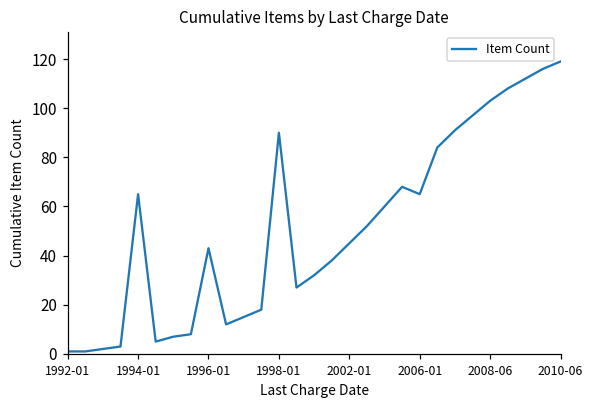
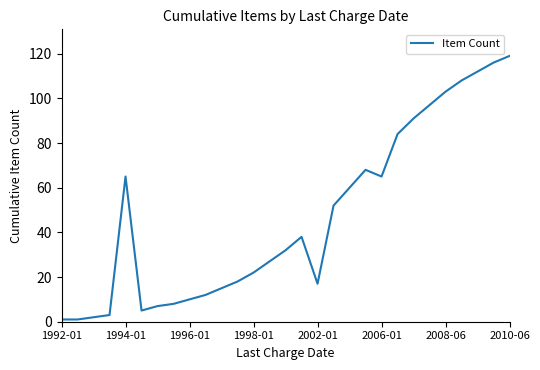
1996-01: 43 -> 10
1998-01: 90 -> 22
2002-01: 45 -> 17
